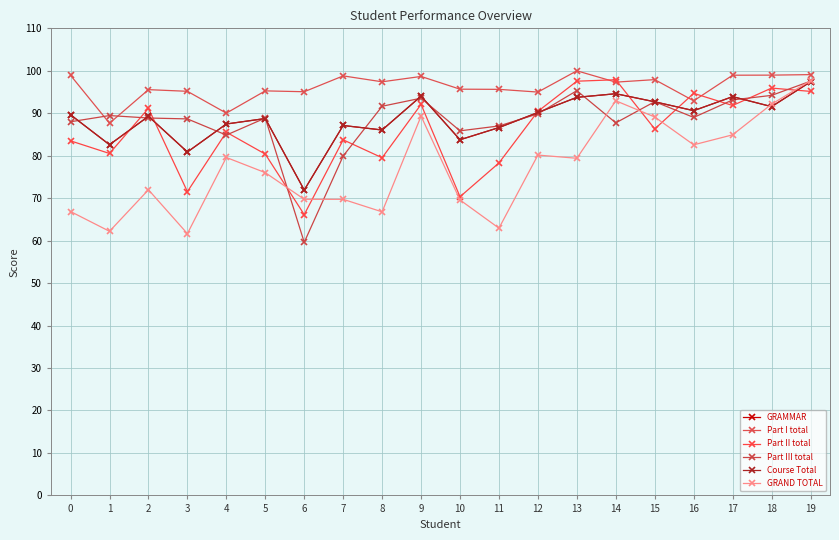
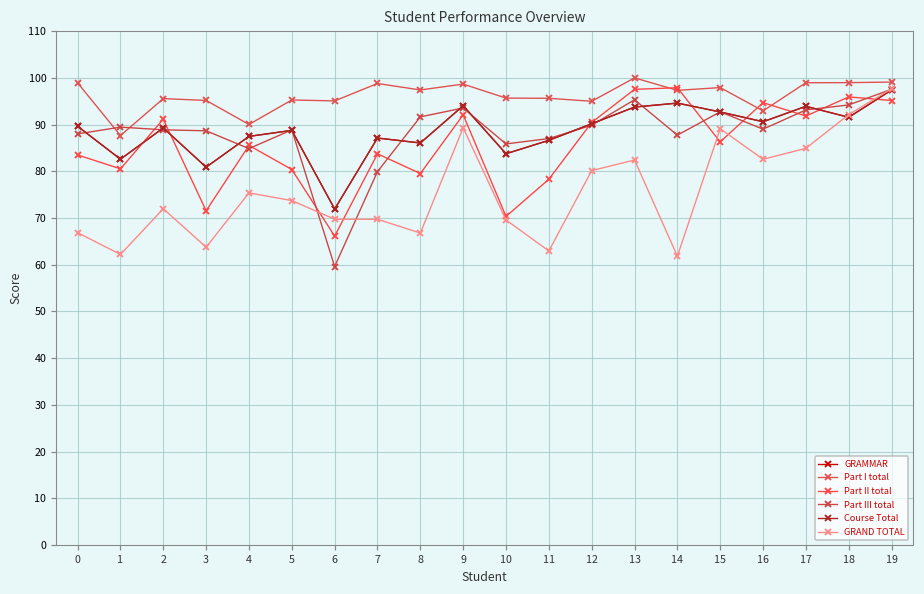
GRAND TOTAL, 3: 62 -> 64
GRAND TOTAL, 4: 80 -> 75
GRAND TOTAL, 5: 76 -> 74
GRAND TOTAL, 13: 79 -> 82
GRAND TOTAL, 14: 93 -> 62
